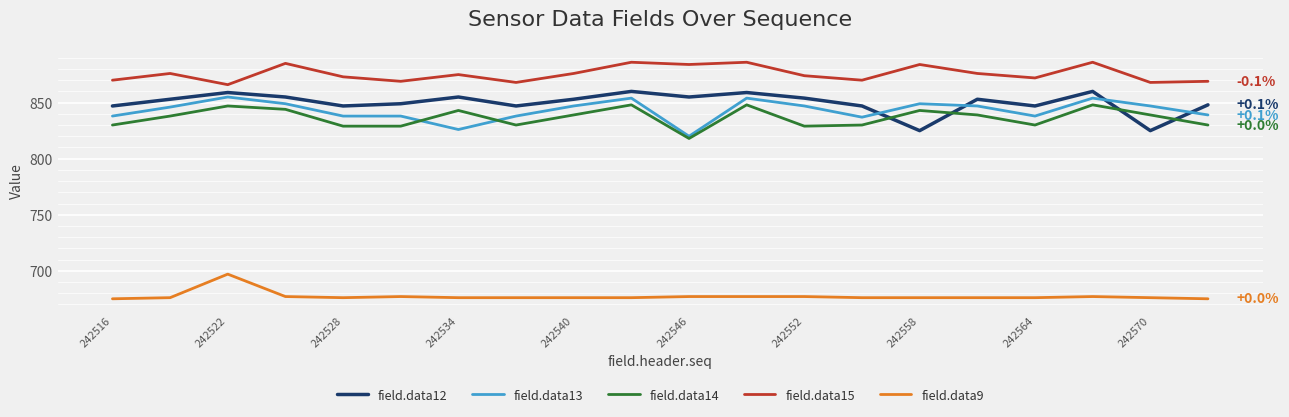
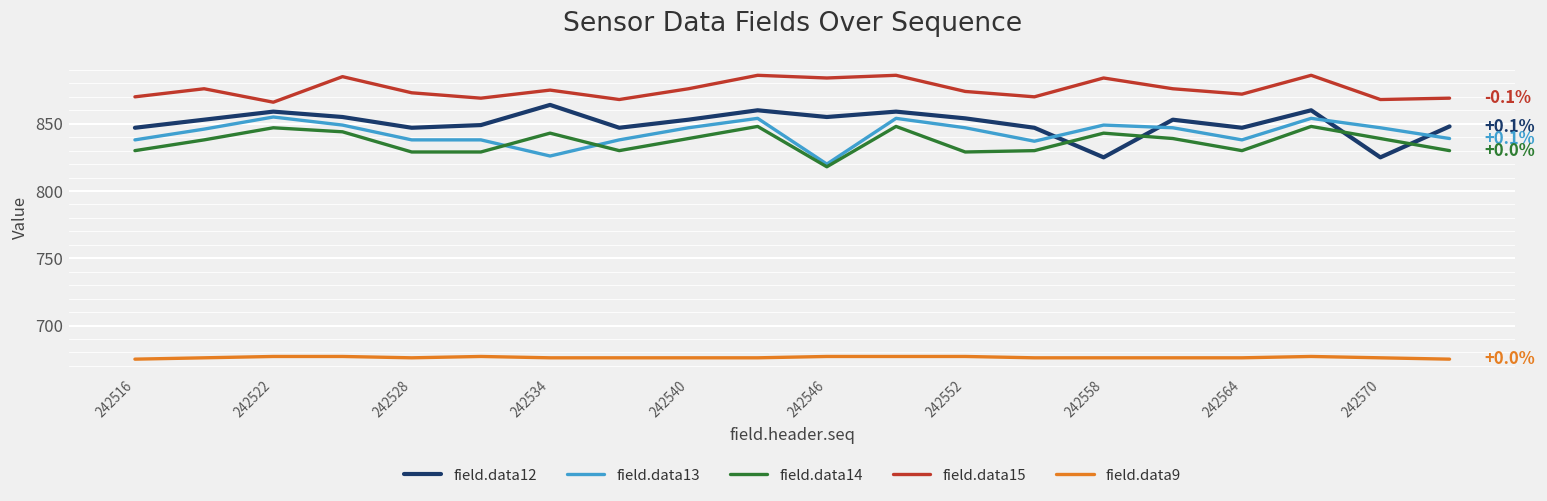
field.data9, 242522: 697 -> 677
field.data12, 242534: 855 -> 864
